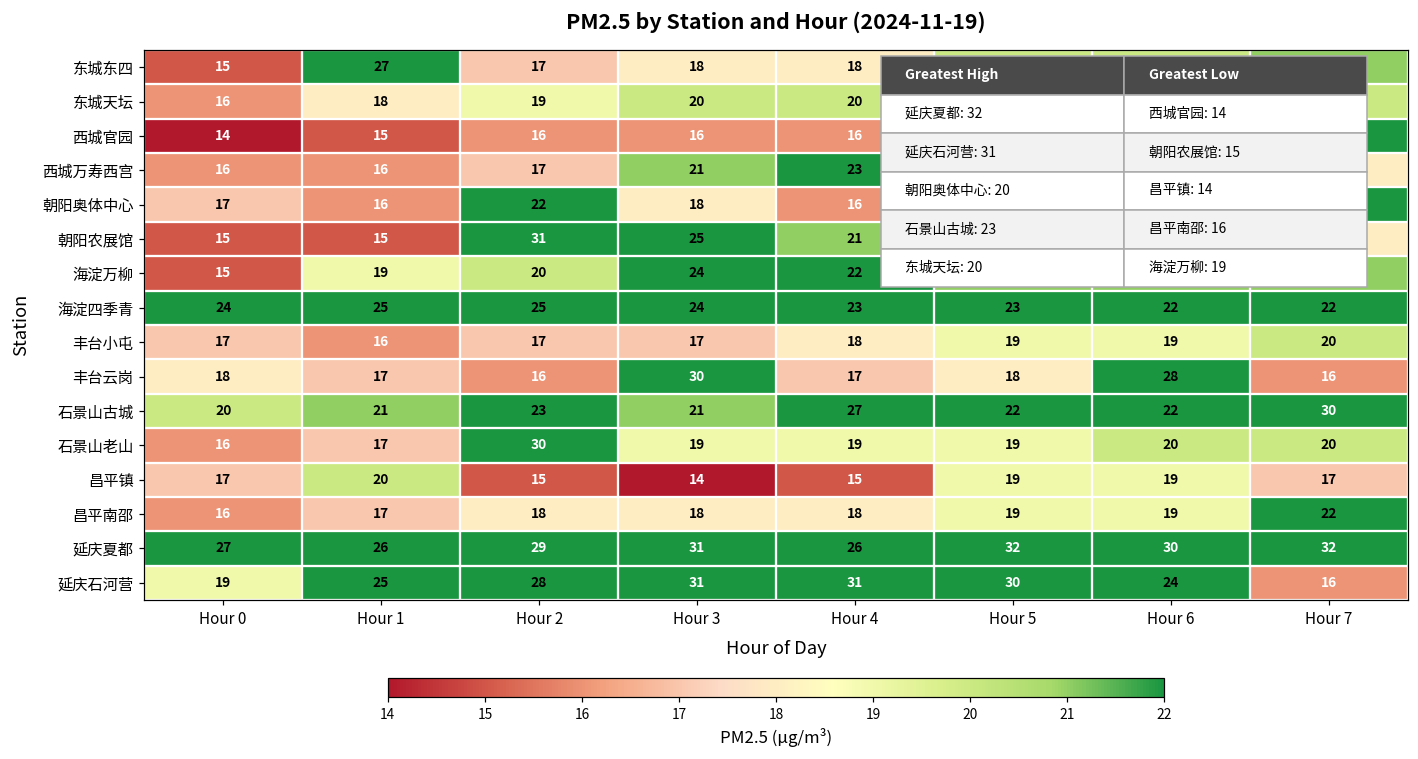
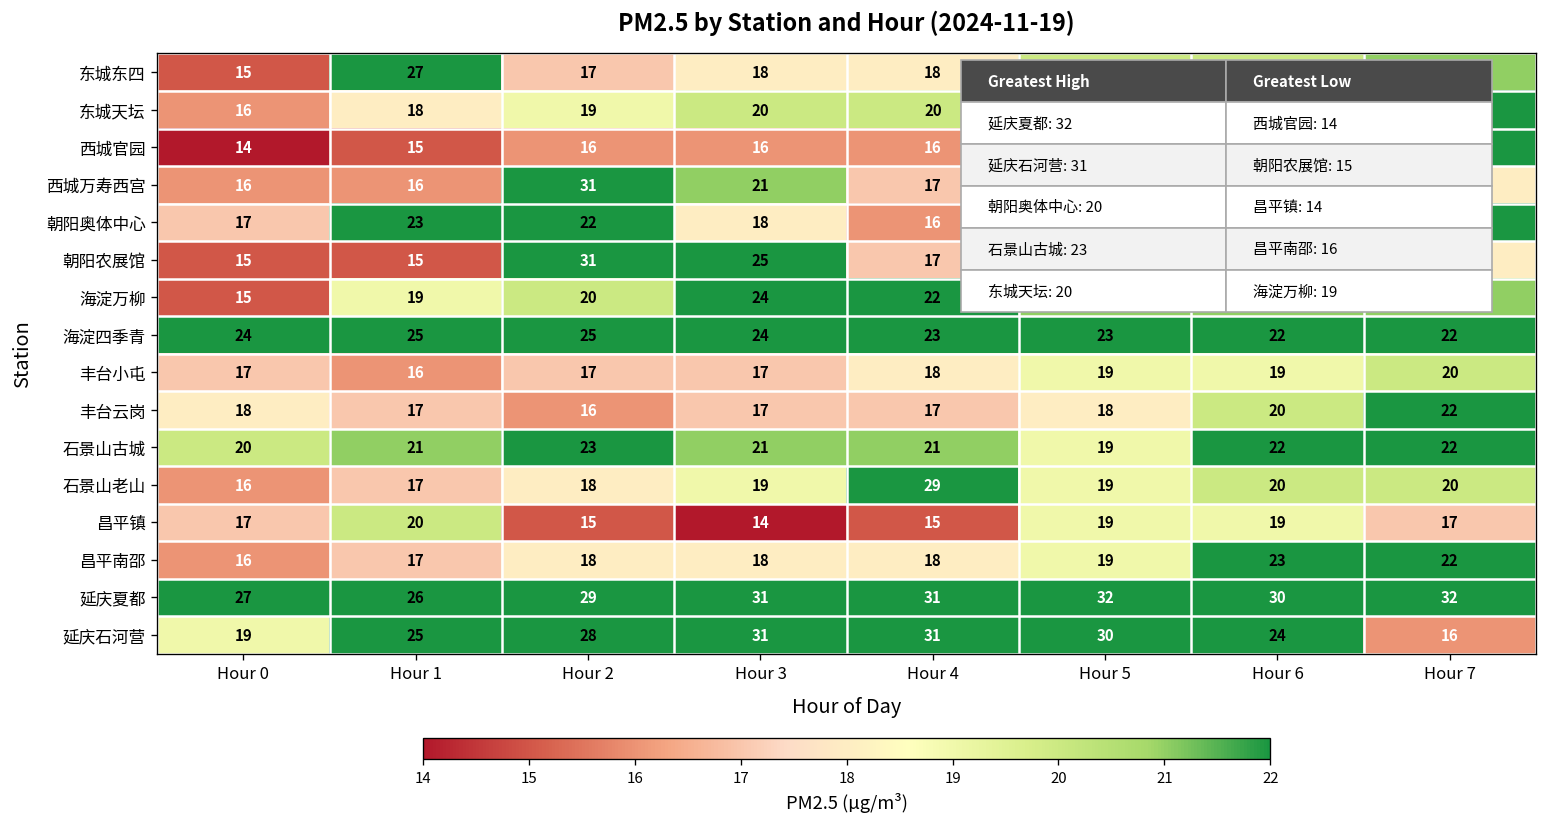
东城天坛, Hour 7: 20 -> 28
西城万寿西宫, Hour 2: 17 -> 31
西城万寿西宫, Hour 4: 23 -> 17
朝阳奥体中心, Hour 1: 16 -> 23
朝阳农展馆, Hour 4: 21 -> 17
丰台云岗, Hour 3: 30 -> 17
丰台云岗, Hour 6: 28 -> 20
丰台云岗, Hour 7: 16 -> 22
石景山古城, Hour 4: 27 -> 21
石景山古城, Hour 5: 22 -> 19
石景山古城, Hour 7: 30 -> 22
石景山老山, Hour 2: 30 -> 18
石景山老山, Hour 4: 19 -> 29
昌平南邵, Hour 6: 19 -> 23
延庆夏都, Hour 4: 26 -> 31
